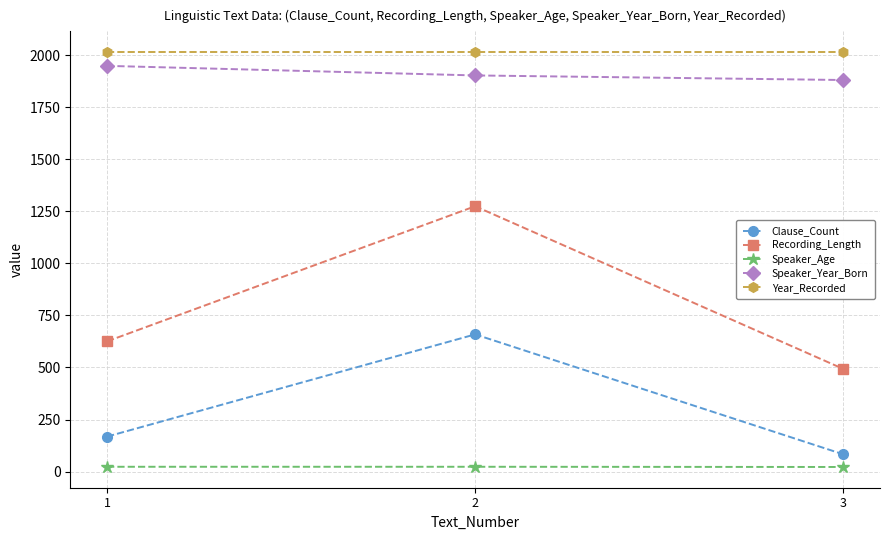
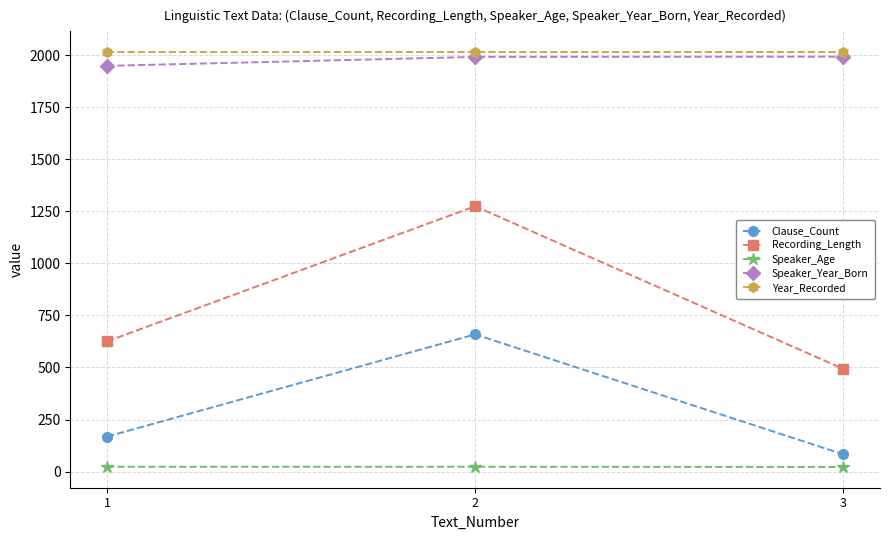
Speaker_Year_Born, 2: 1900 -> 1990
Speaker_Year_Born, 3: 1880 -> 1990
